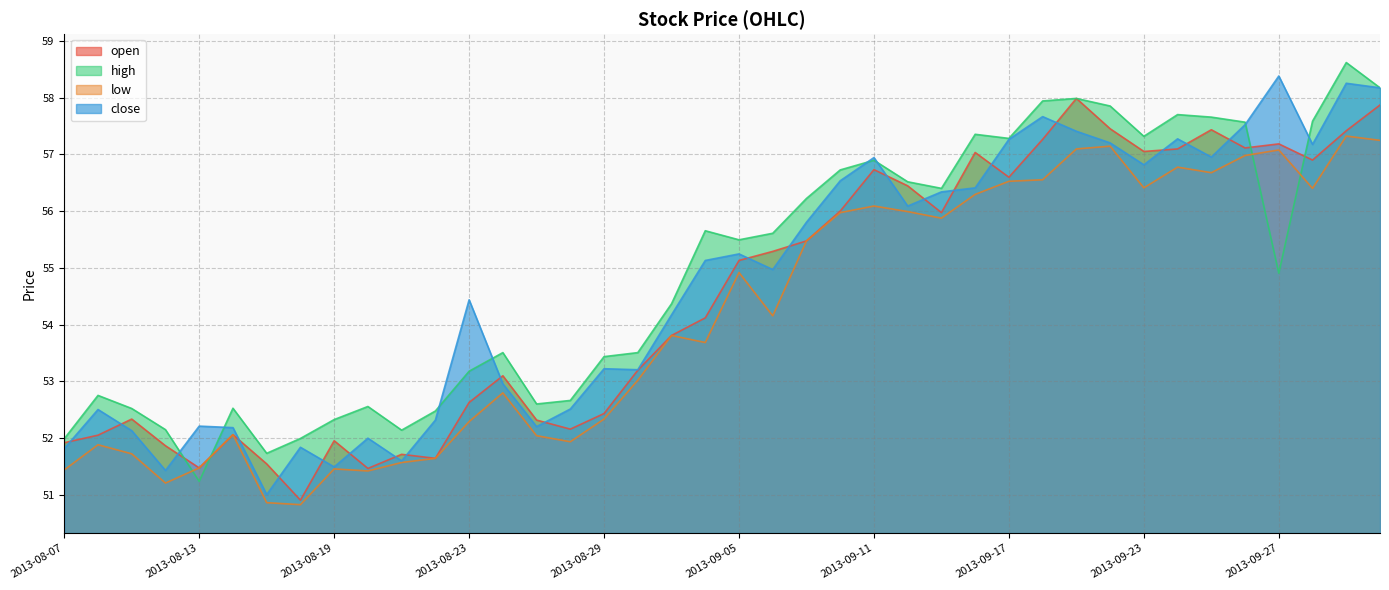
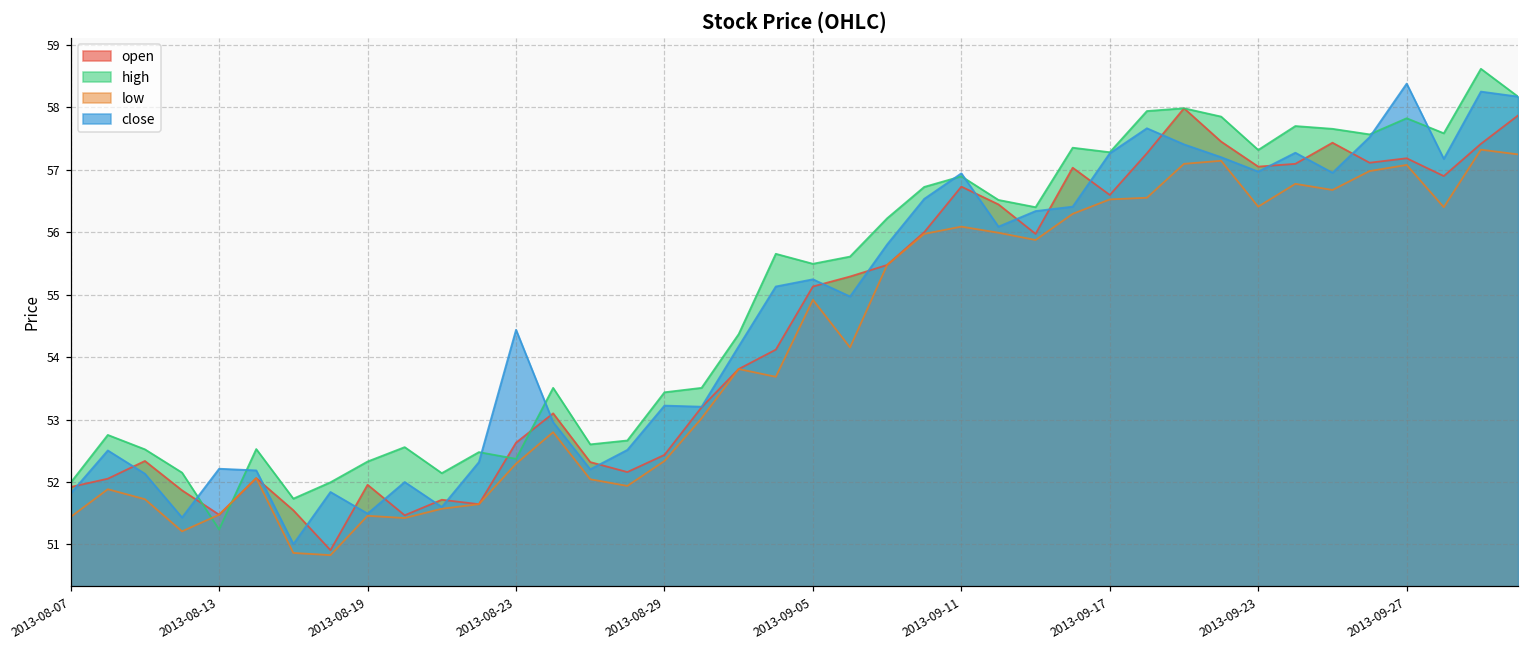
high, 2013-08-23: 53.2 -> 52.4
close, 2013-09-23: 56.8 -> 57.0
high, 2013-09-27: 54.9 -> 57.8
